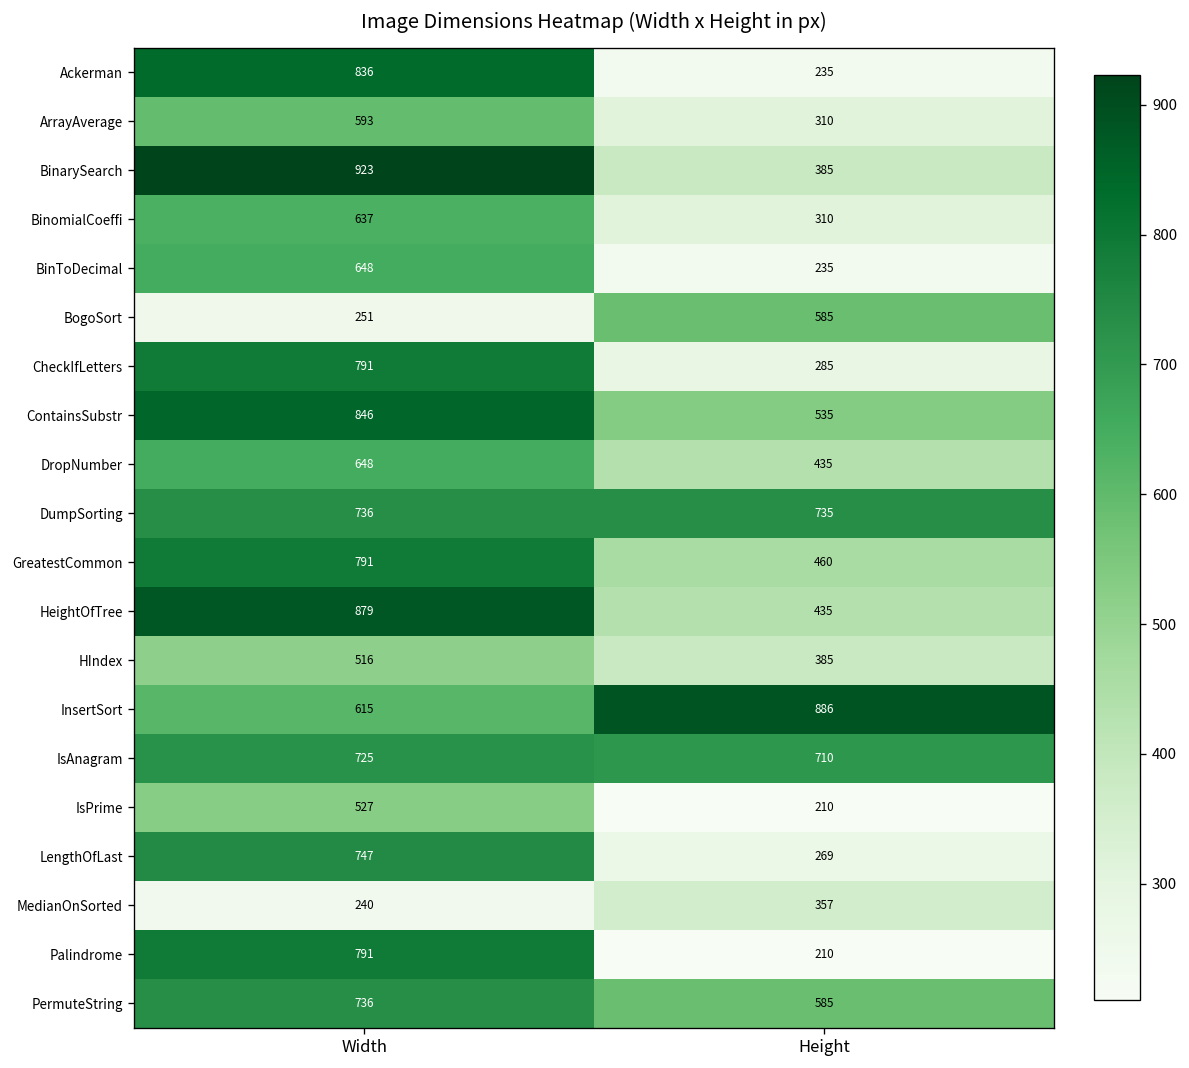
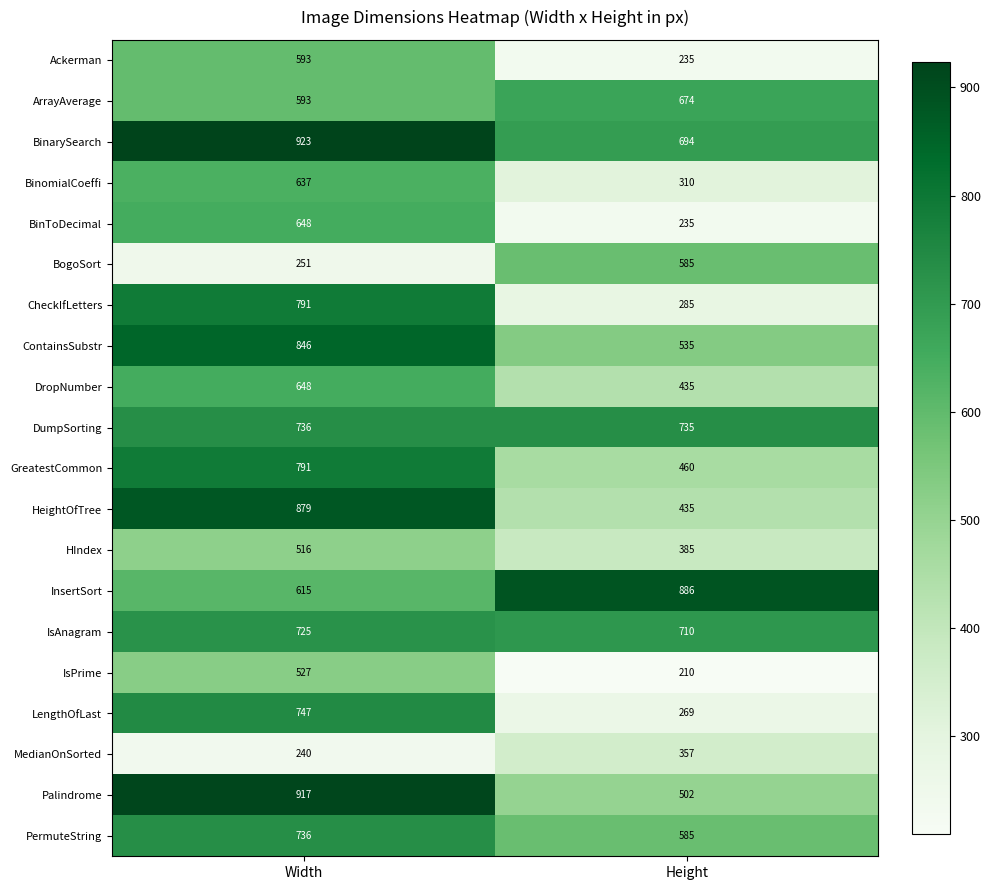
Ackerman, Width: 836 -> 593
ArrayAverage, Height: 310 -> 674
BinarySearch, Height: 385 -> 694
Palindrome, Width: 791 -> 917
Palindrome, Height: 210 -> 502
